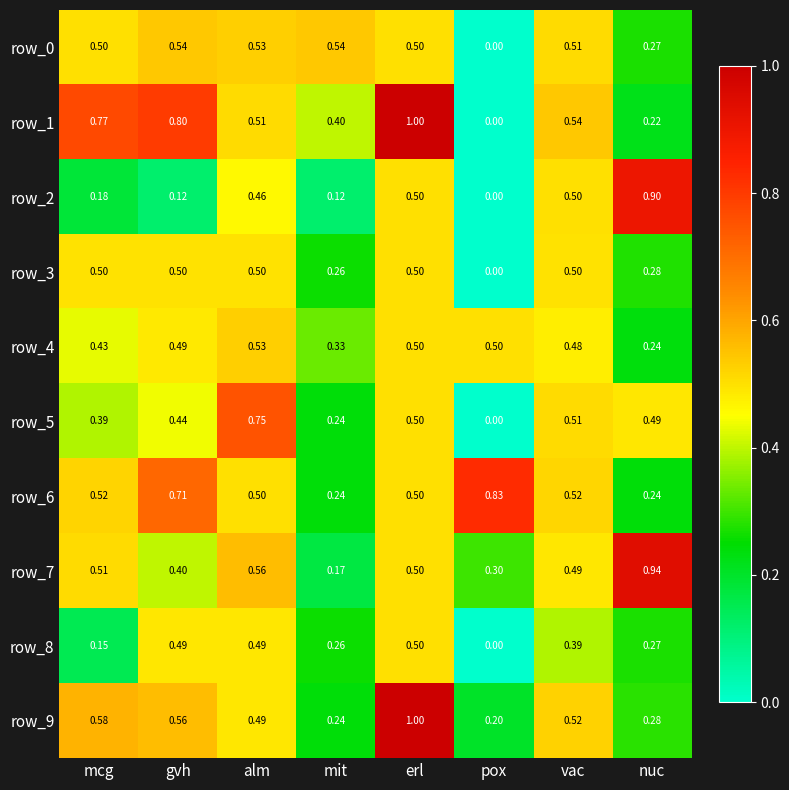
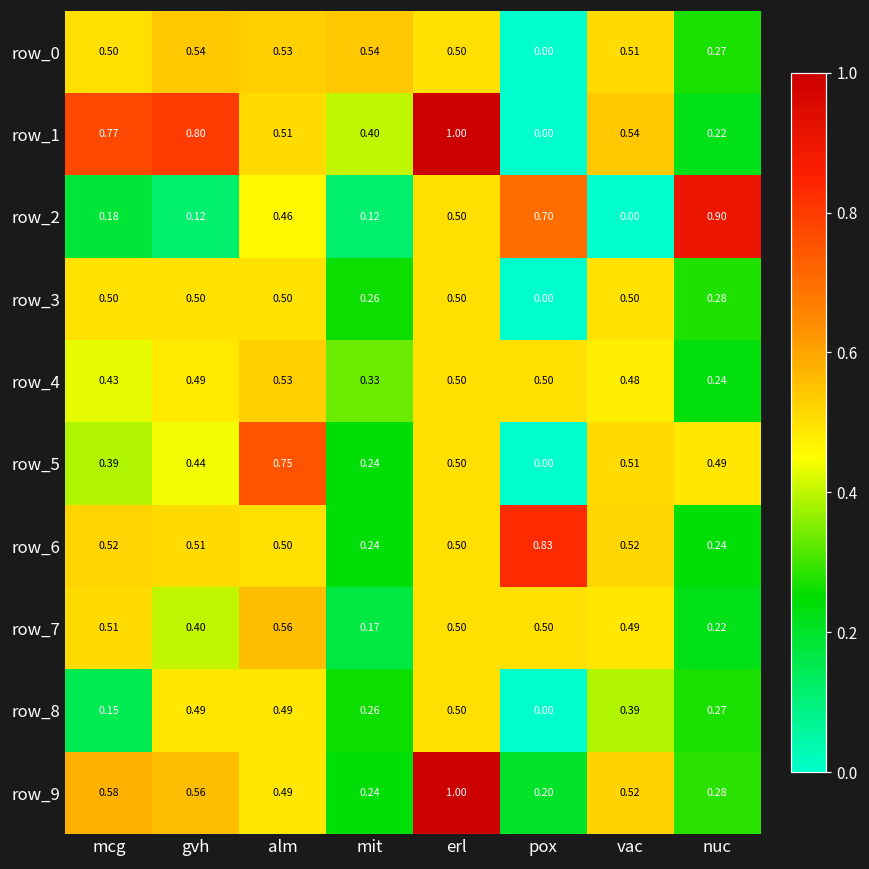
row_2, pox: 0.00 -> 0.70
row_2, vac: 0.50 -> 0.00
row_6, gvh: 0.71 -> 0.51
row_7, pox: 0.30 -> 0.50
row_7, nuc: 0.94 -> 0.22
